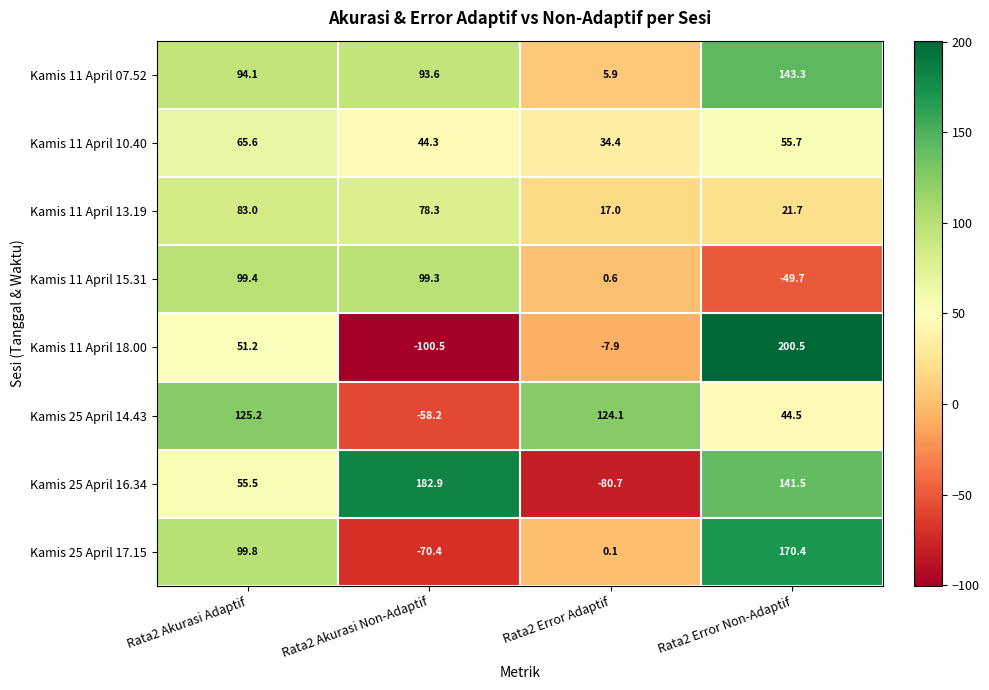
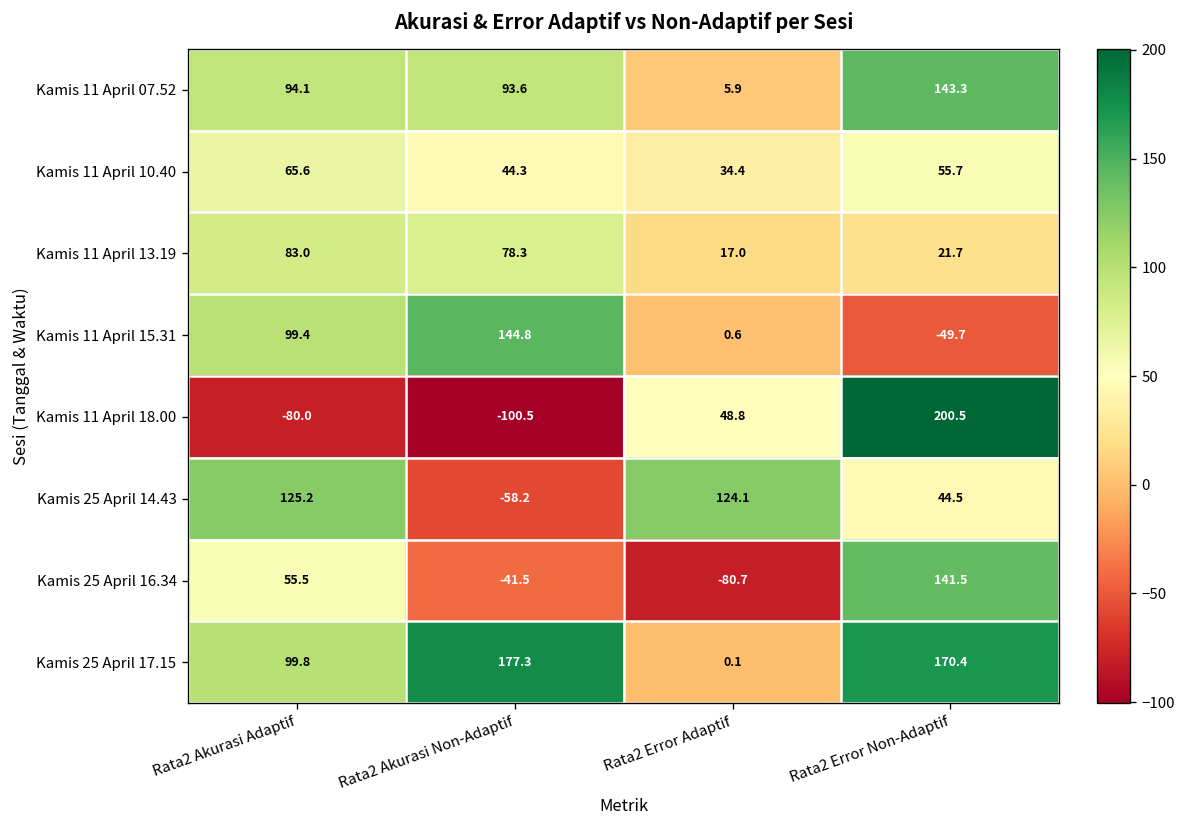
Kamis 11 April 15.31, Rata2 Akurasi Non-Adaptif: 99.3 -> 144.8
Kamis 11 April 18.00, Rata2 Akurasi Adaptif: 51.2 -> -80.0
Kamis 11 April 18.00, Rata2 Error Adaptif: -7.9 -> 48.8
Kamis 25 April 16.34, Rata2 Akurasi Non-Adaptif: 182.9 -> -41.5
Kamis 25 April 17.15, Rata2 Akurasi Non-Adaptif: -70.4 -> 177.3
